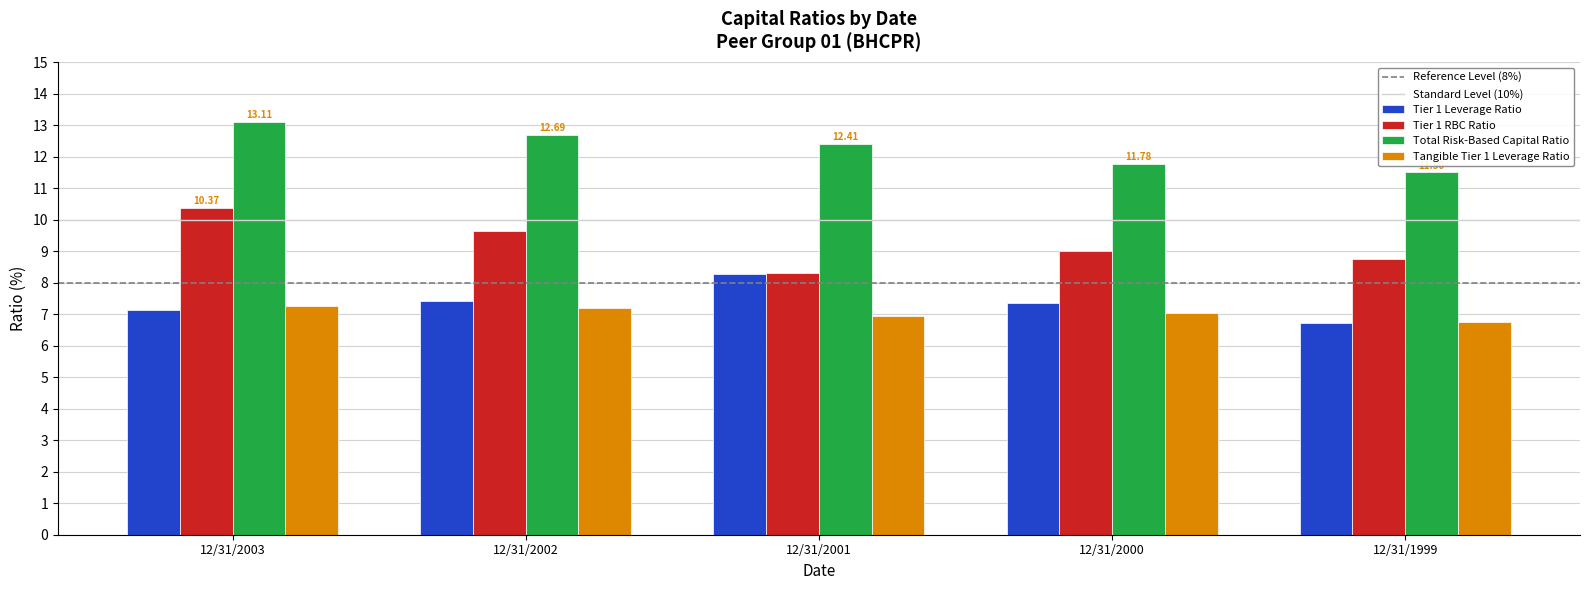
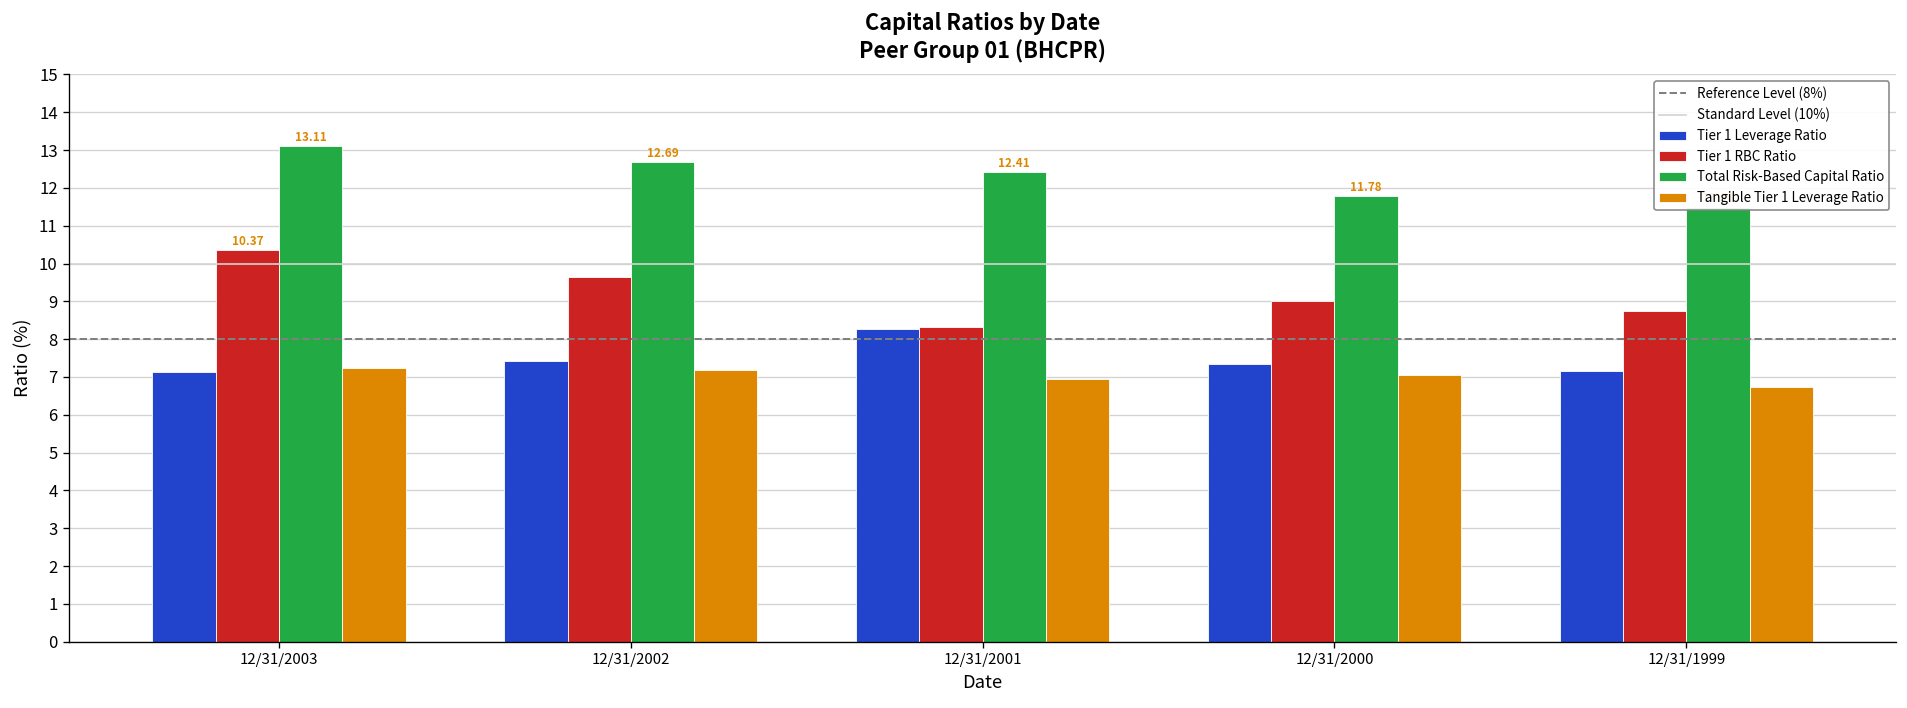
Tier 1 Leverage Ratio, 12/31/1999: 6.7 -> 7.2
